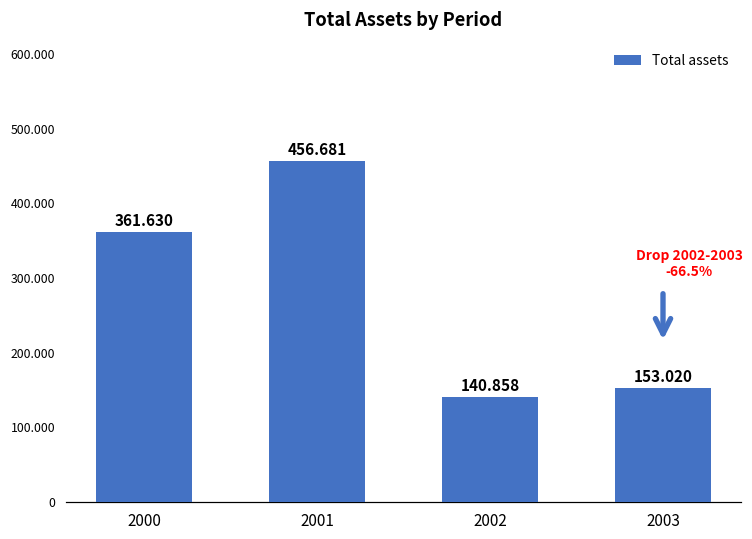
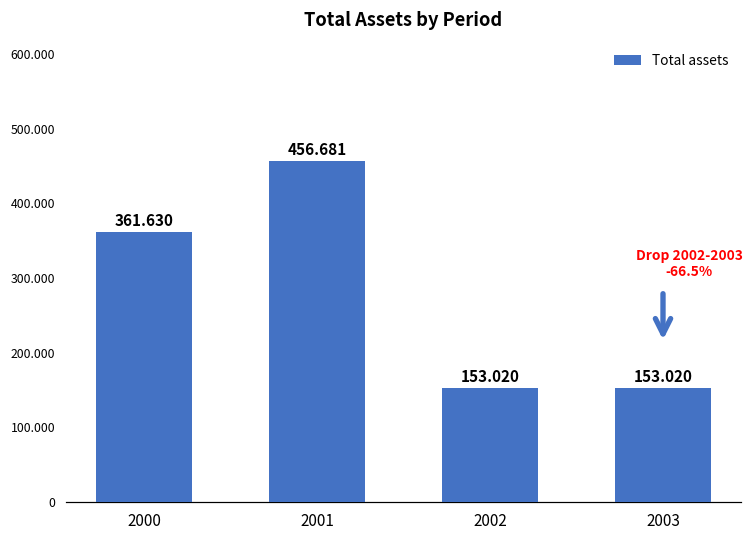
2002: 140.858 -> 153.020
